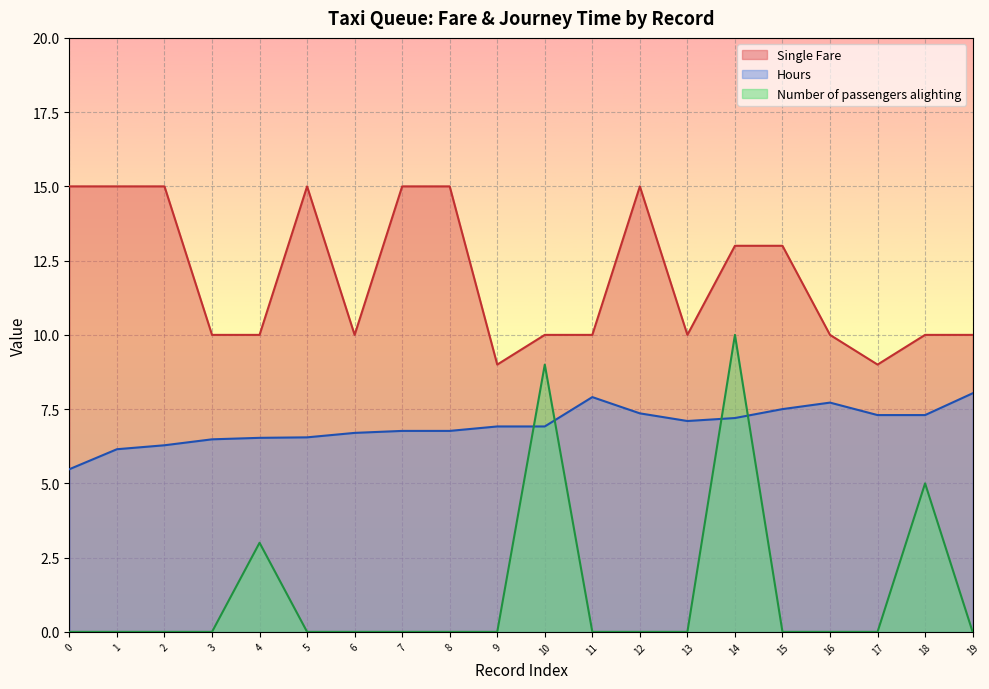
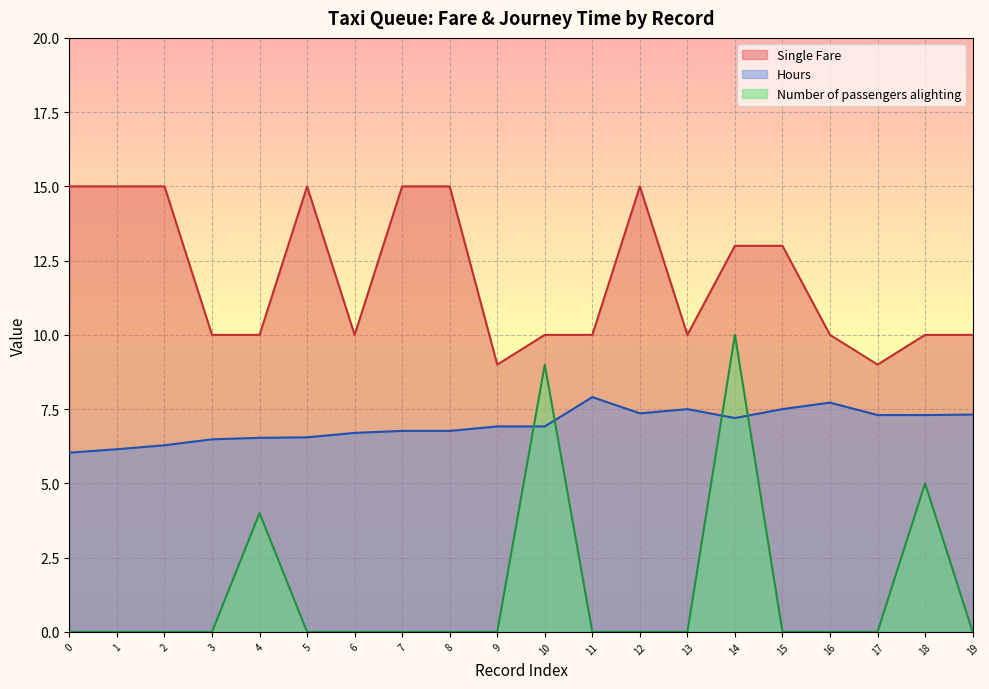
Hours, 0: 5.5 -> 6.0
Number of passengers alighting, 4: 3 -> 4
Hours, 13: 7.1 -> 7.5
Hours, 19: 8.0 -> 7.3
